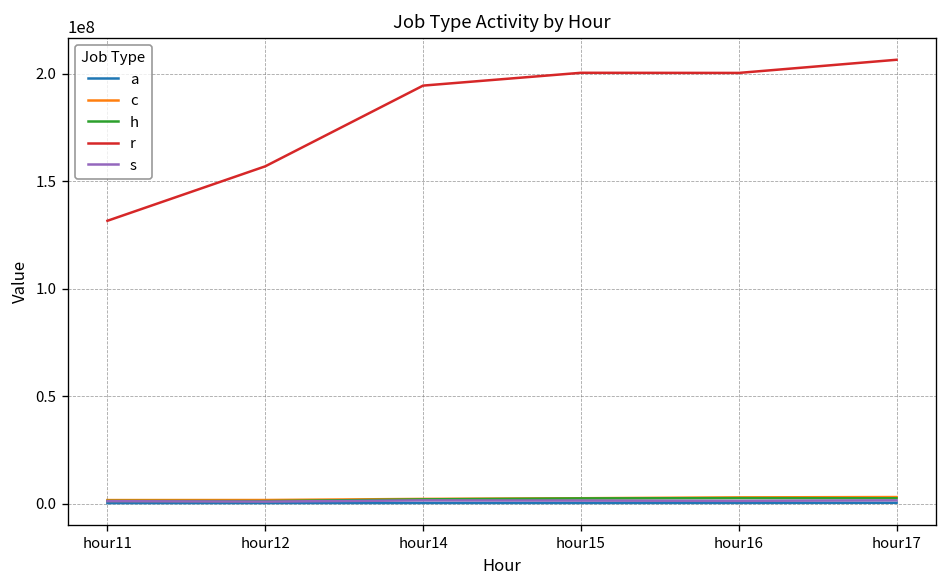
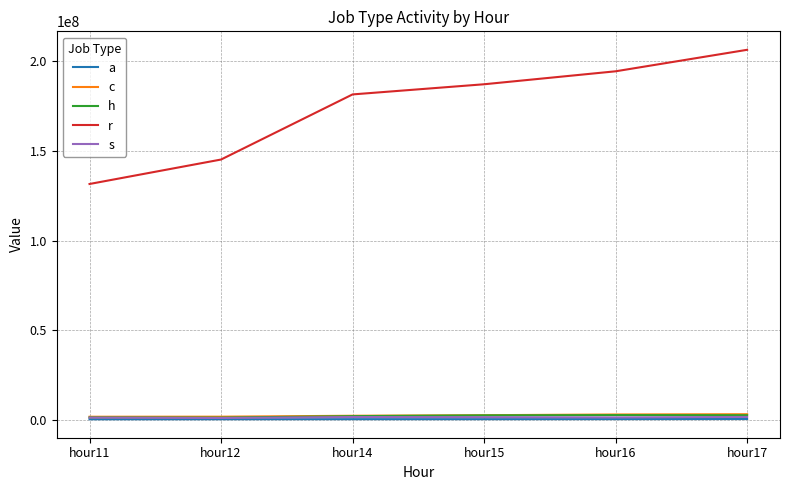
r, hour12: 157000000 -> 145000000
r, hour14: 194000000 -> 182000000
r, hour15: 200000000 -> 187000000
r, hour16: 200000000 -> 194000000
